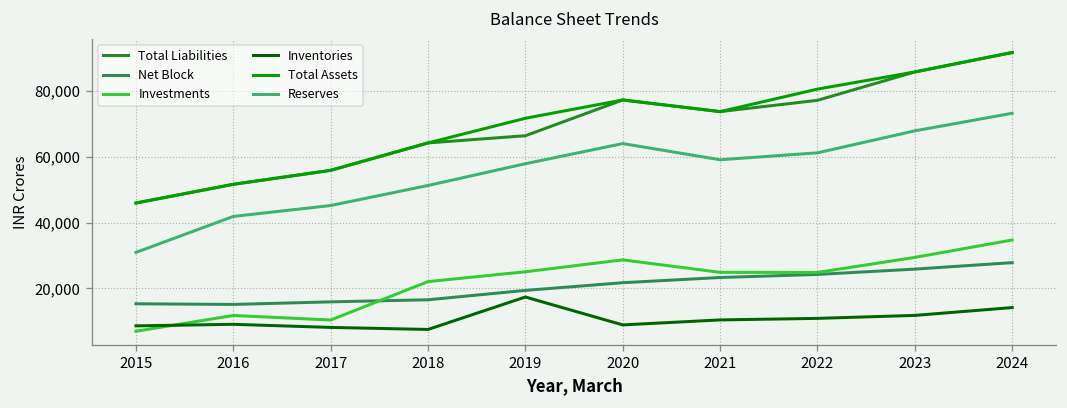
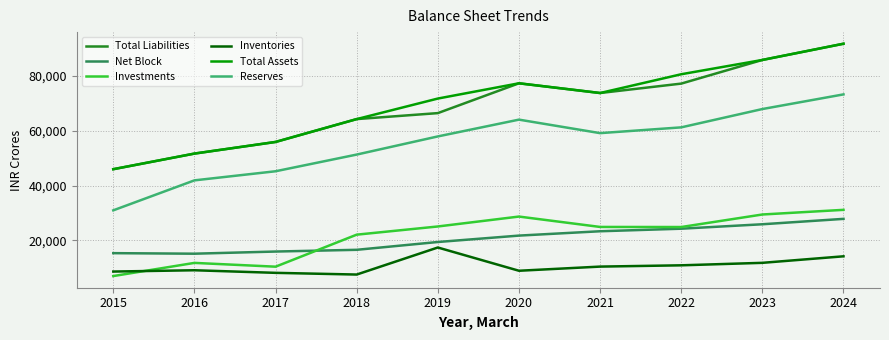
Investments, 2024: 35,000 -> 31,000
